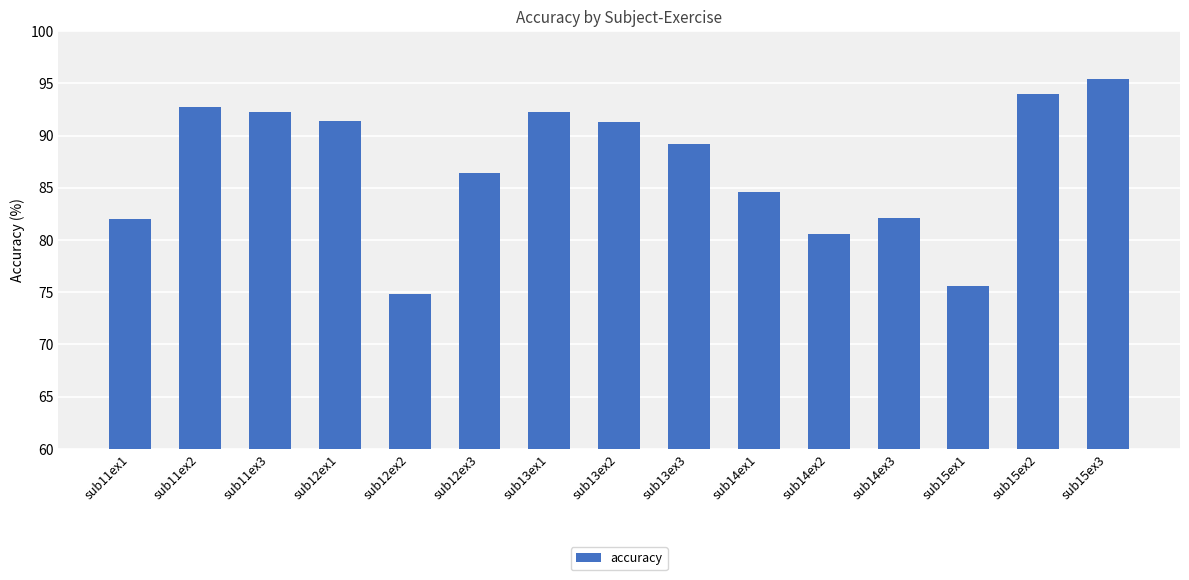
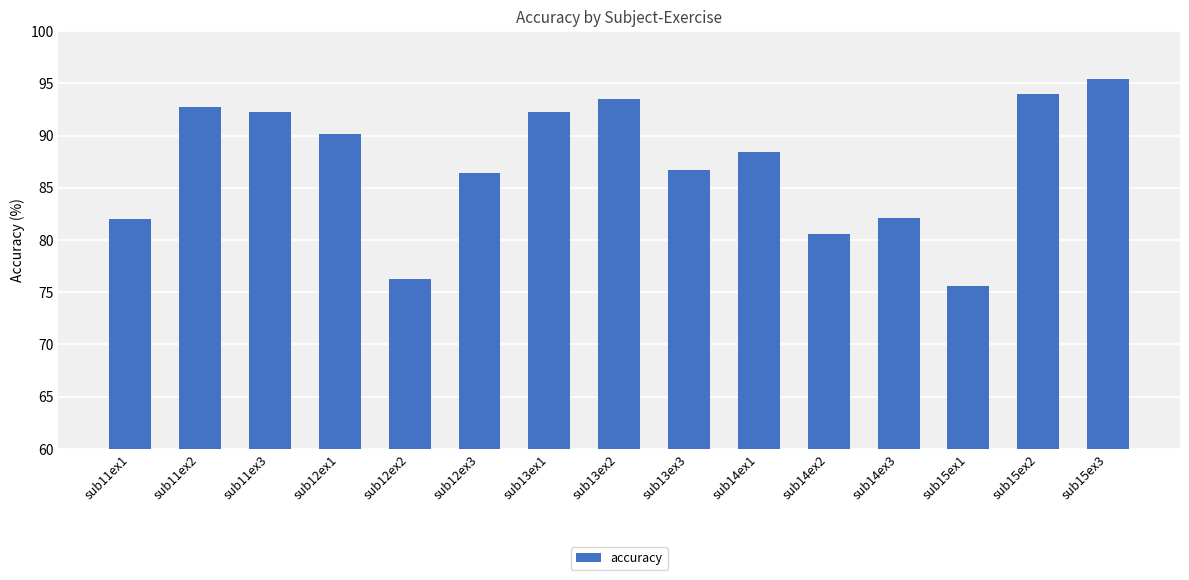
sub12ex1: 91.4 -> 90.1
sub12ex2: 74.9 -> 76.2
sub13ex2: 91.3 -> 93.5
sub13ex3: 89.2 -> 86.7
sub14ex1: 84.5 -> 88.4
